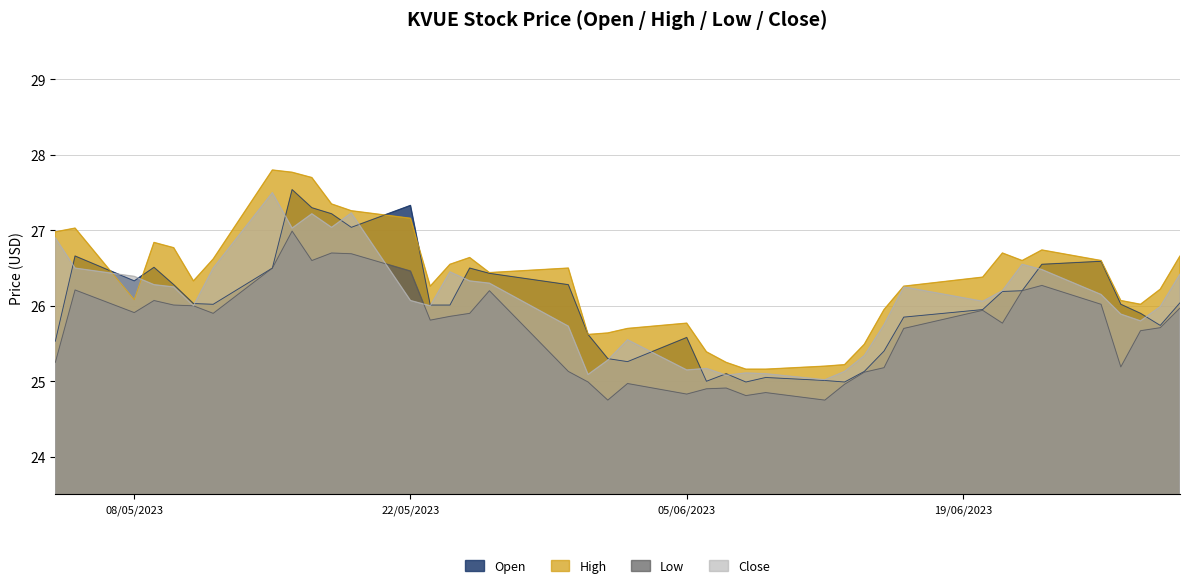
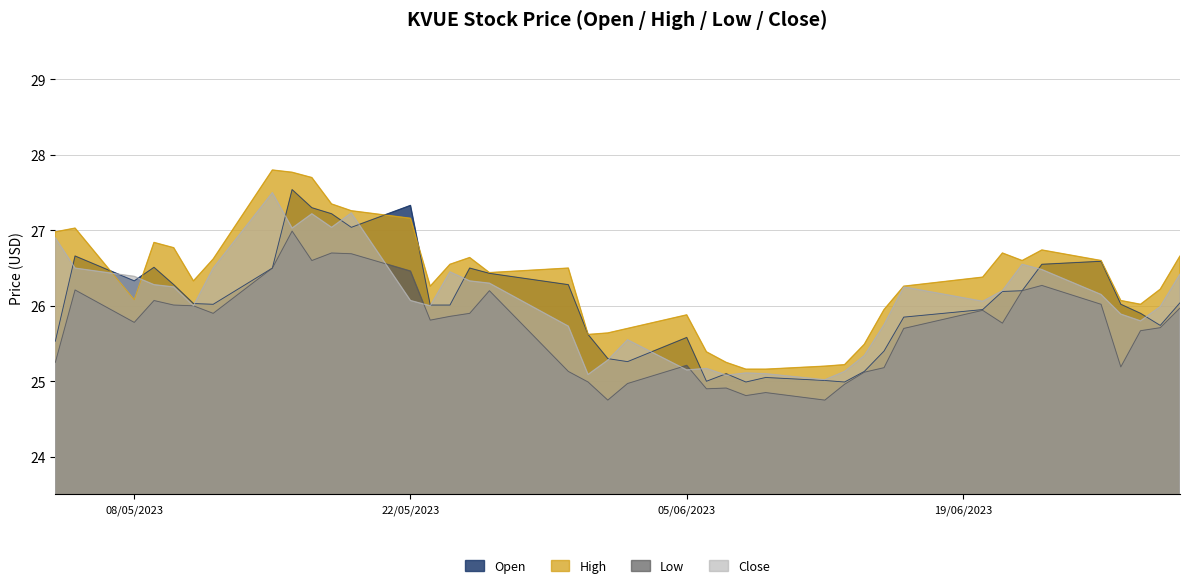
Low, 08/05/2023: 25.9 -> 25.8
High, 05/06/2023: 25.8 -> 25.9
Low, 05/06/2023: 24.8 -> 25.2
